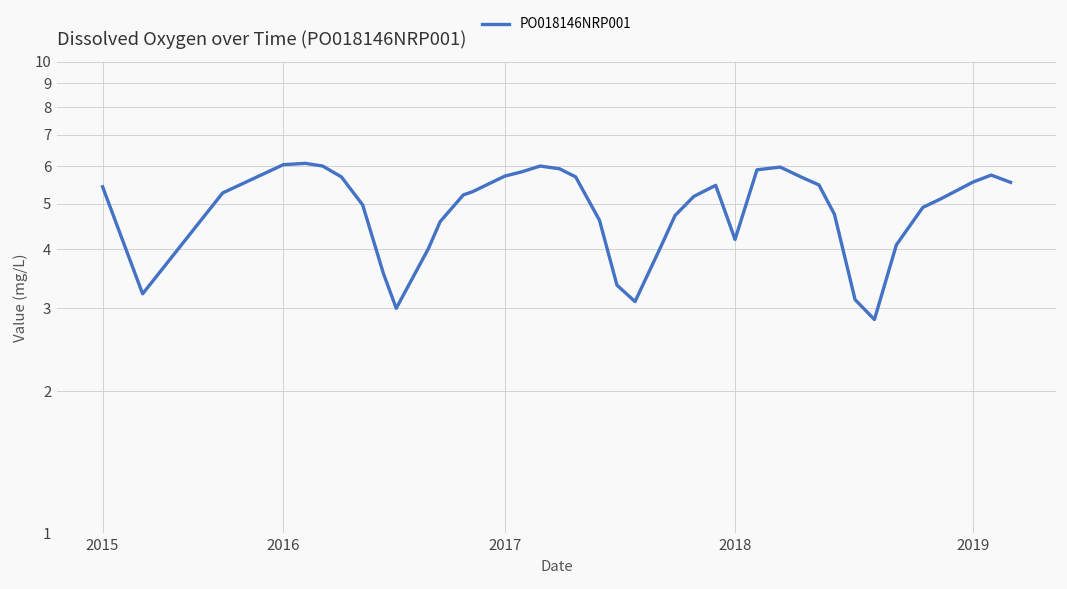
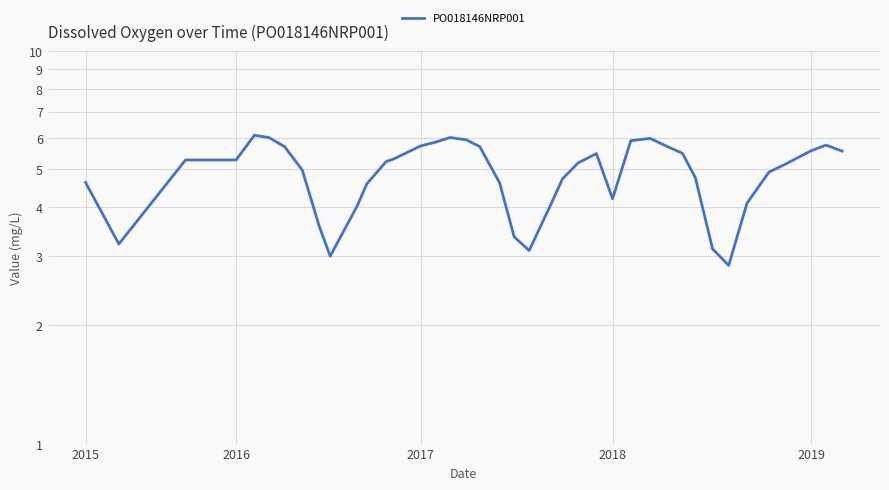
2015: 5.4 -> 4.6
2016: 6.1 -> 5.3
